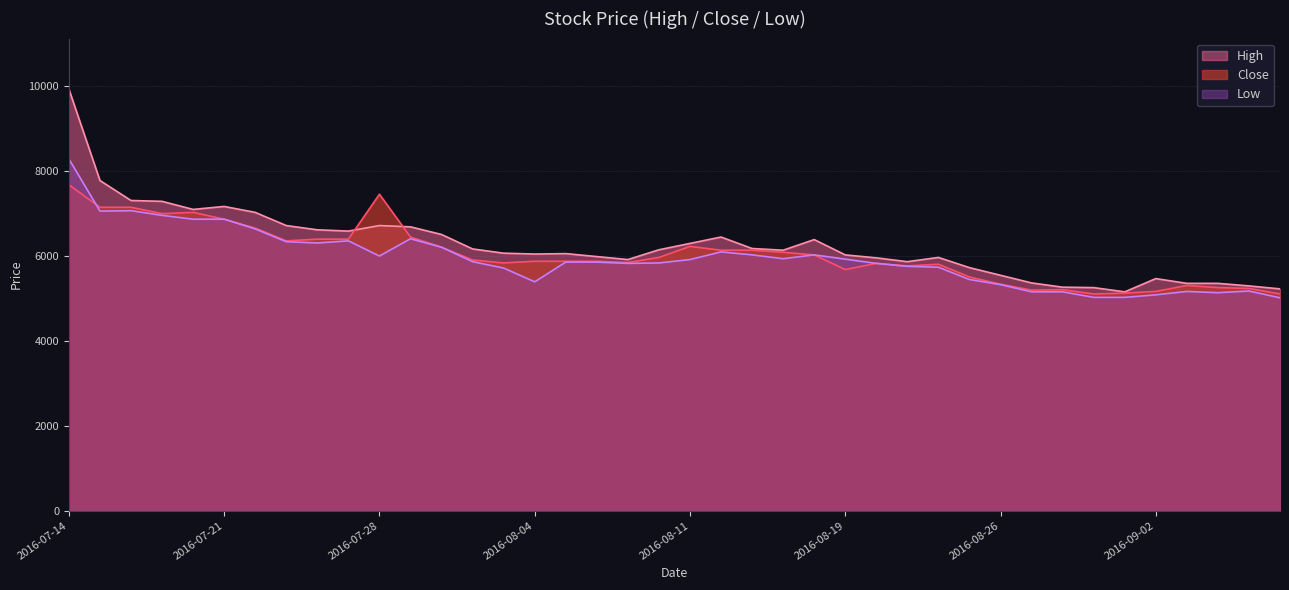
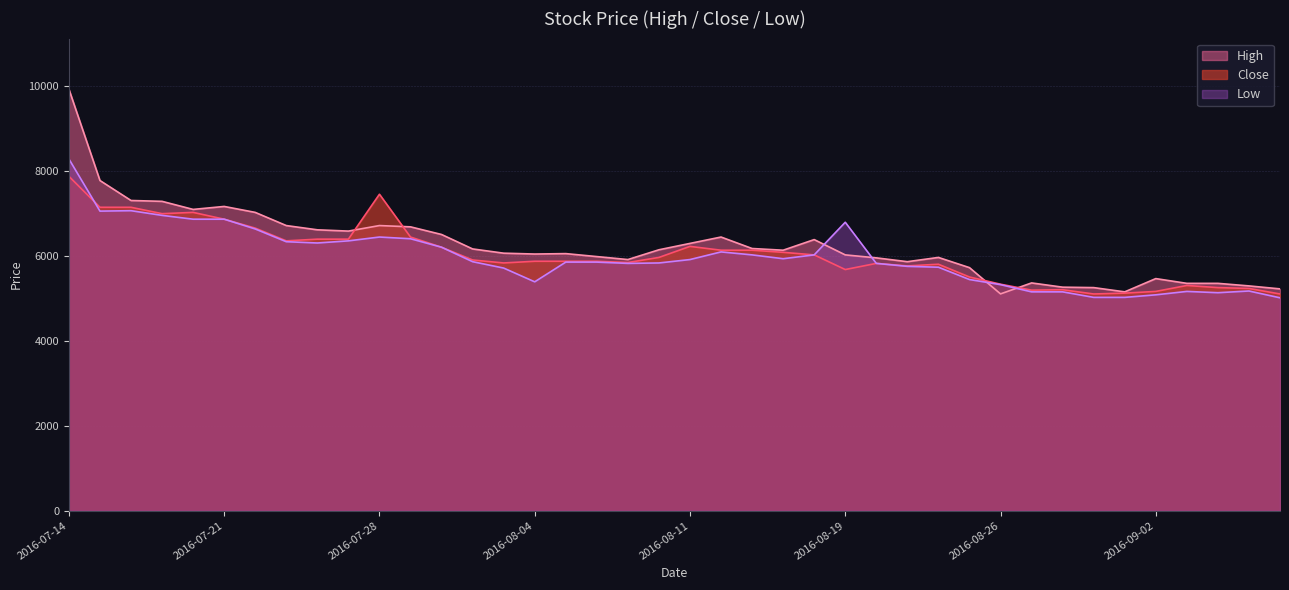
Close, 2016-07-14: 7700 -> 7900
Low, 2016-07-28: 6000 -> 6400
Low, 2016-08-19: 5900 -> 6800
High, 2016-08-26: 5500 -> 5100
